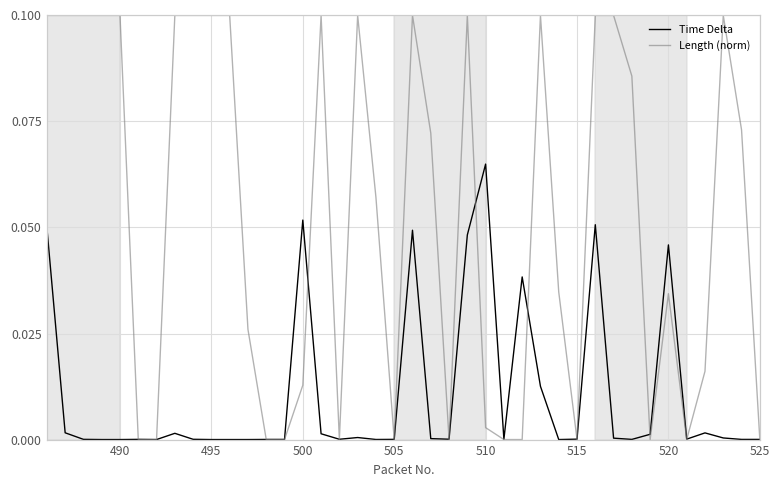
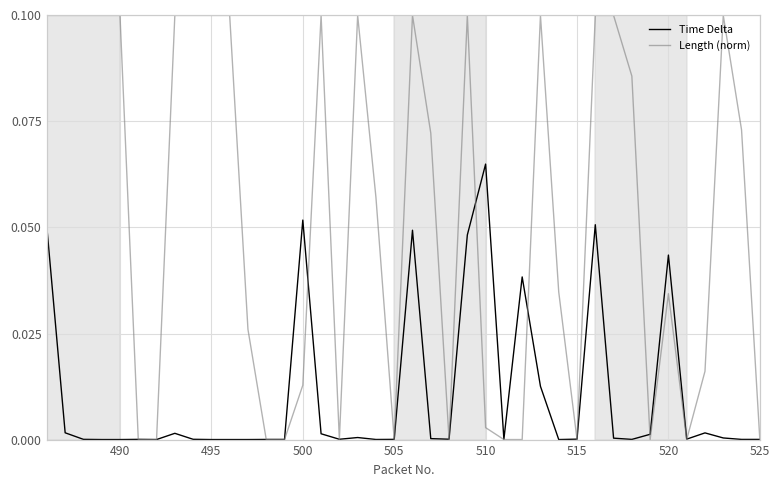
Time Delta, 520: 0.046 -> 0.043
